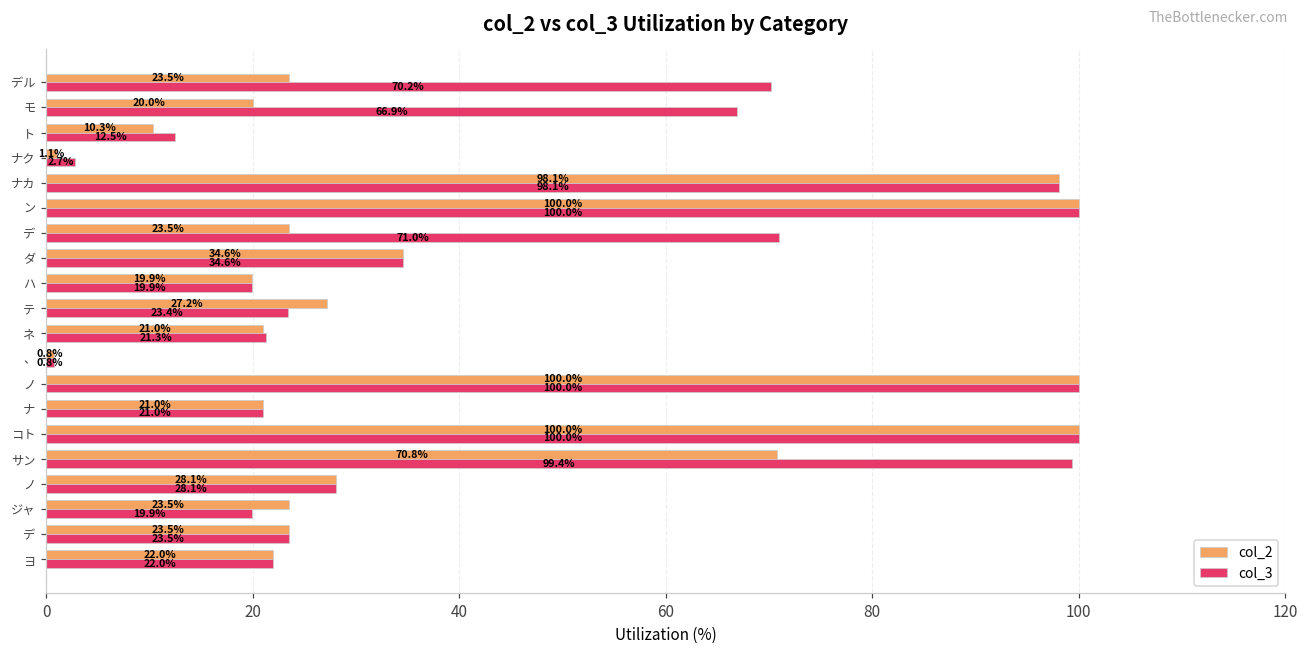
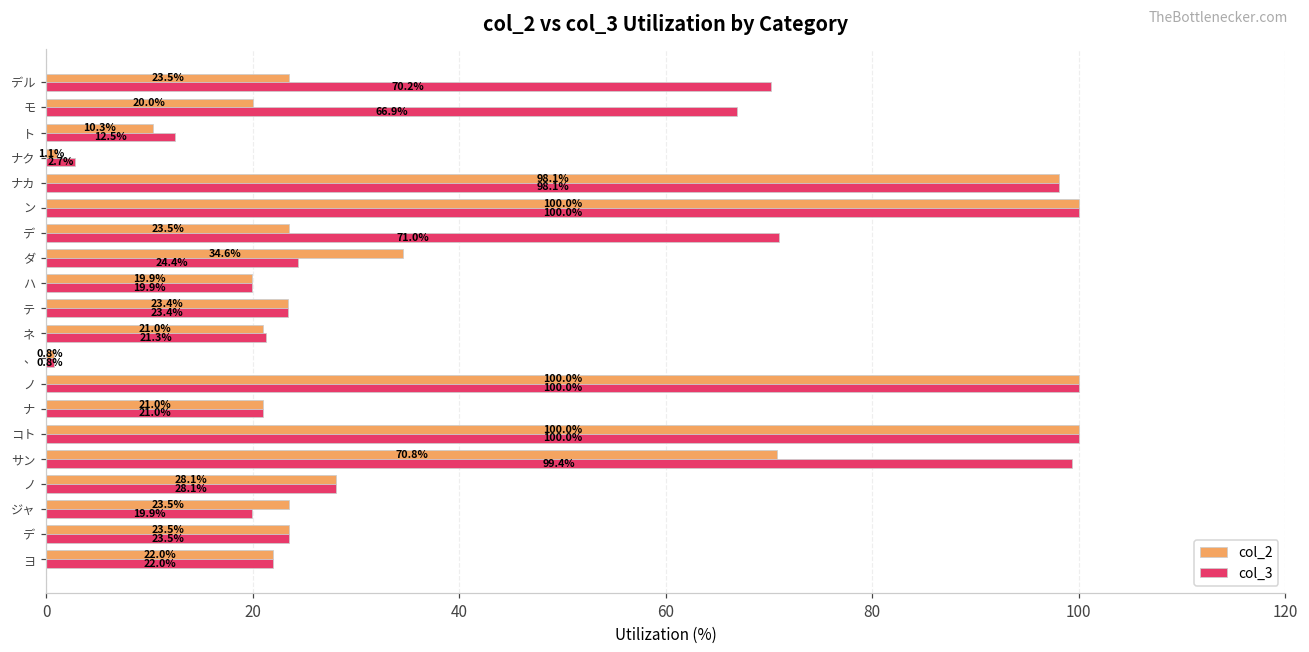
col_3, ダ: 34.6% -> 24.4%
col_2, テ: 27.2% -> 23.4%
